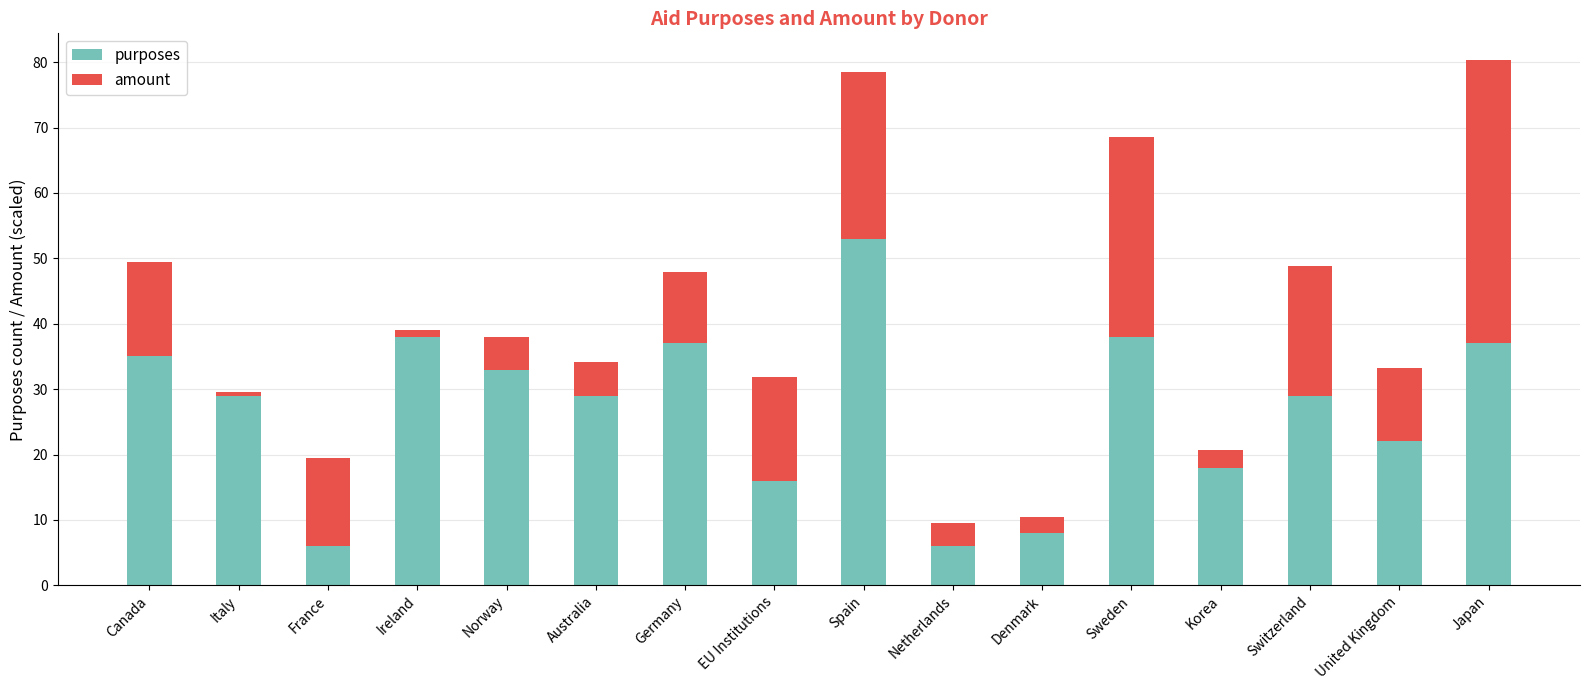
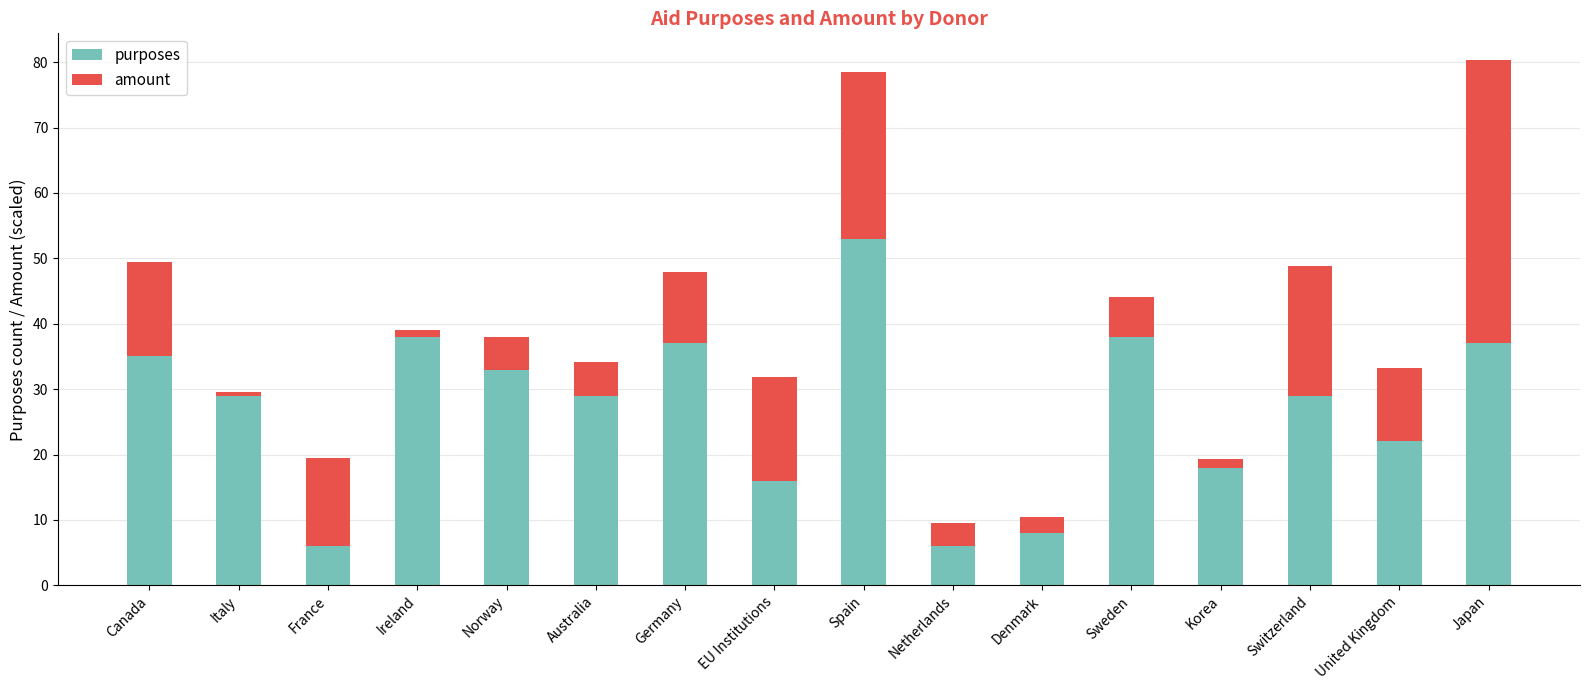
amount, Sweden: 31 -> 6
amount, Korea: 3 -> 1
